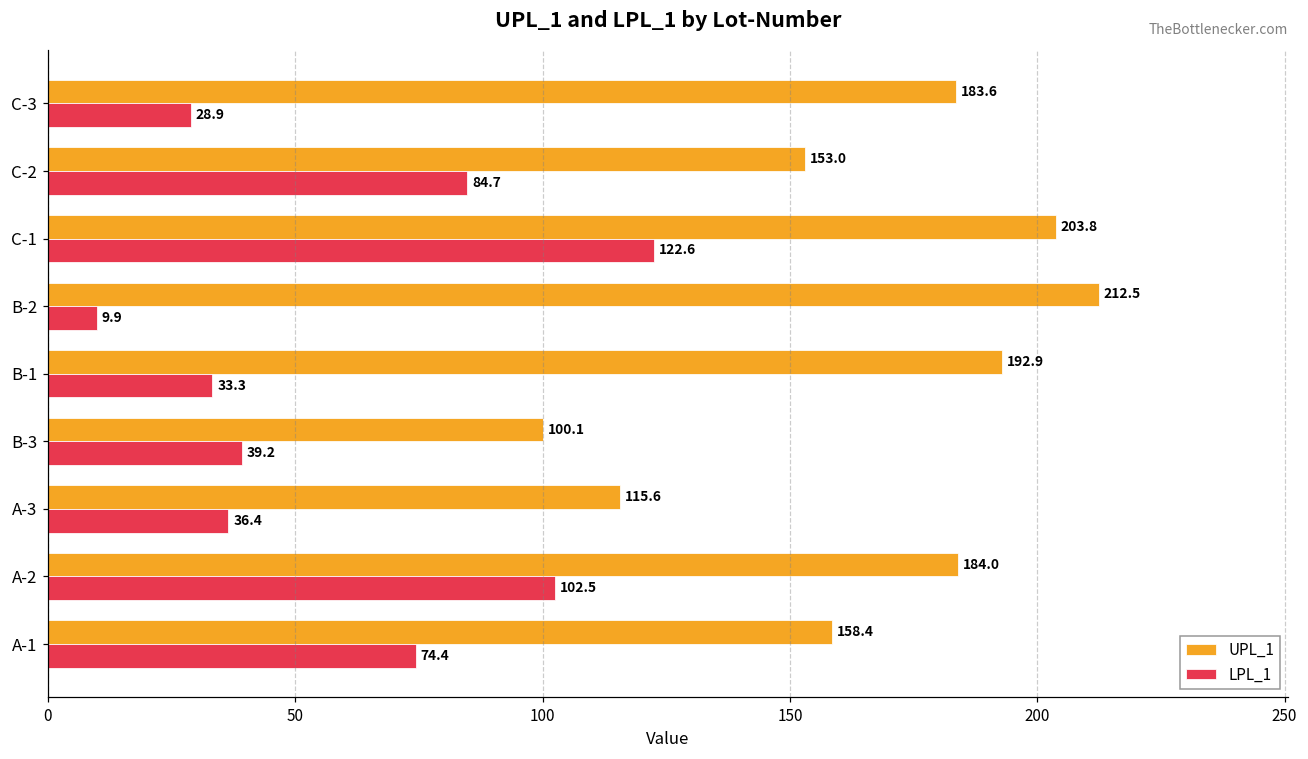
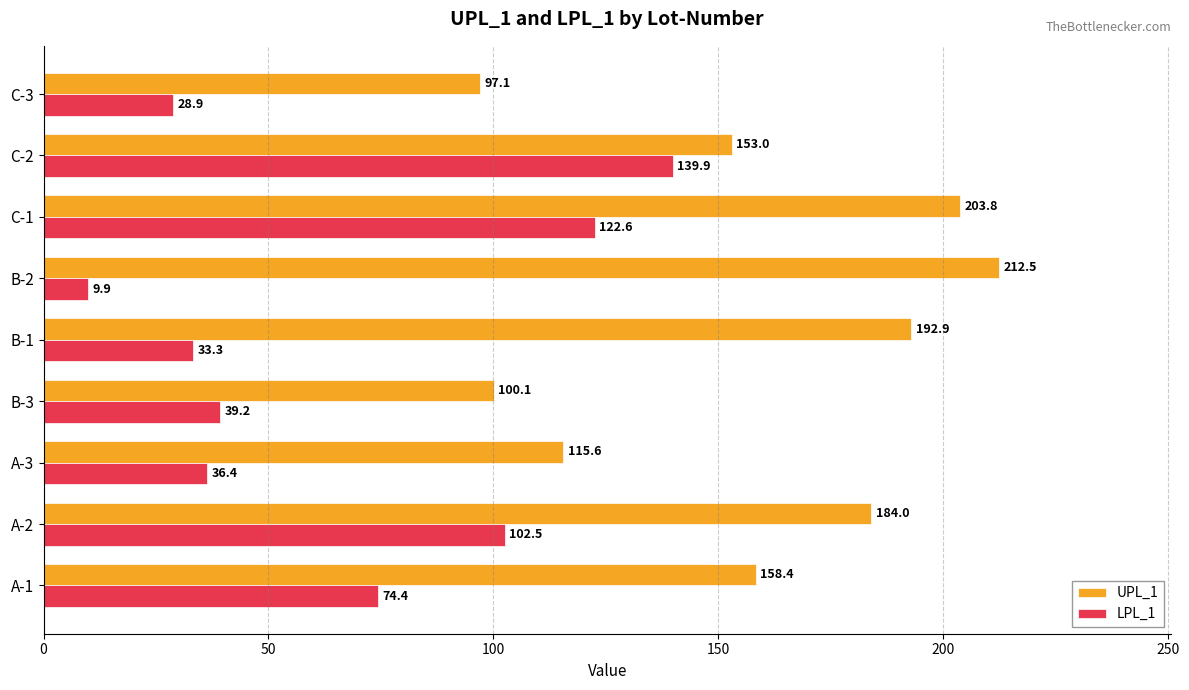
UPL_1, C-3: 183.6 -> 97.1
LPL_1, C-2: 84.7 -> 139.9
